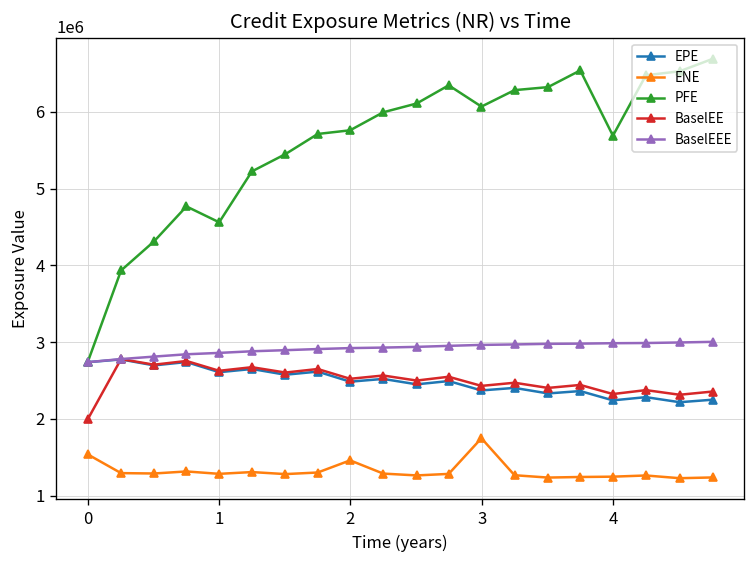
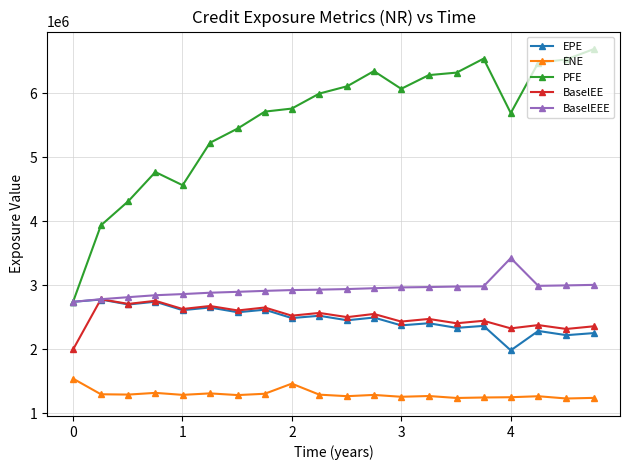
ENE, 3: 1700000 -> 1300000
EPE, 4: 2200000 -> 2000000
BaselEEE, 4: 3000000 -> 3400000
